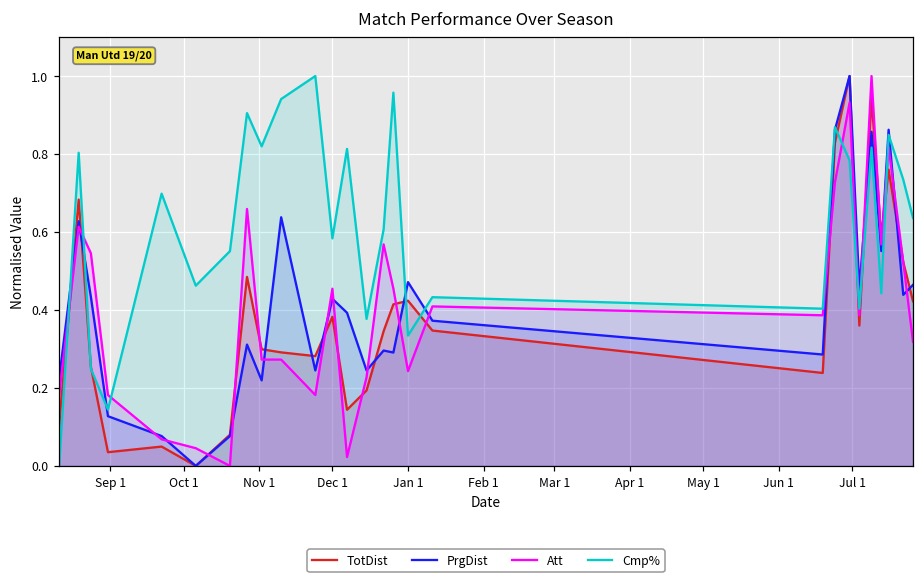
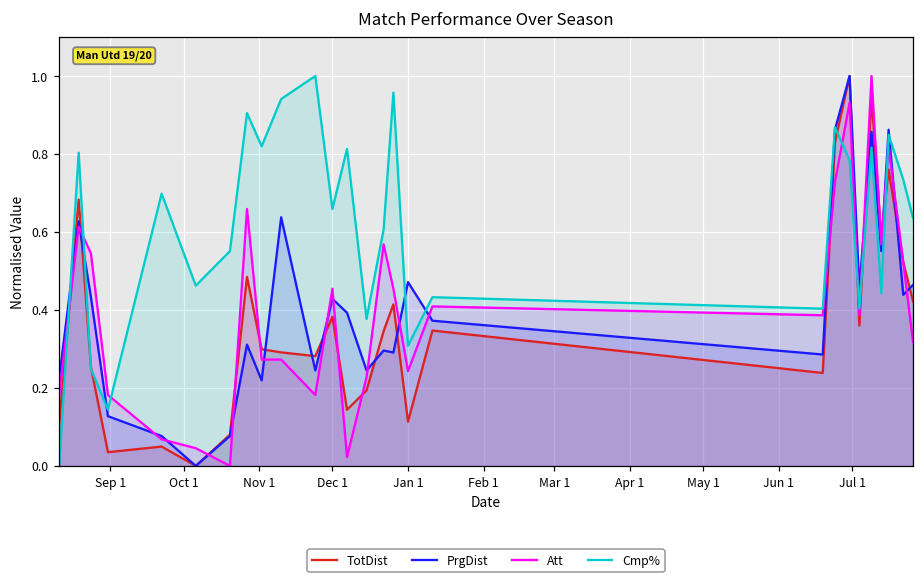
Cmp%, Dec 1: 0.58 -> 0.66
TotDist, Jan 1: 0.42 -> 0.11
Cmp%, Jan 1: 0.33 -> 0.31
